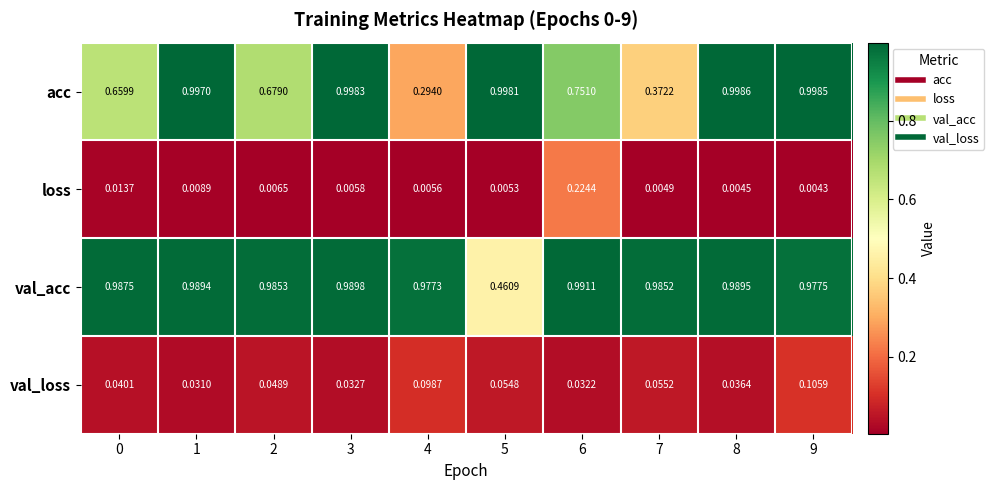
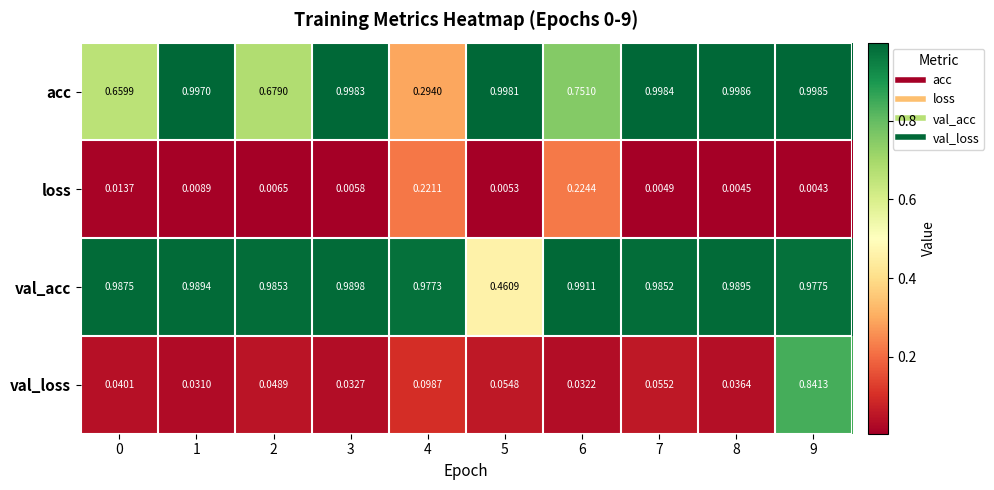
acc, 7: 0.3722 -> 0.9984
loss, 4: 0.0056 -> 0.2211
val_loss, 9: 0.1059 -> 0.8413
